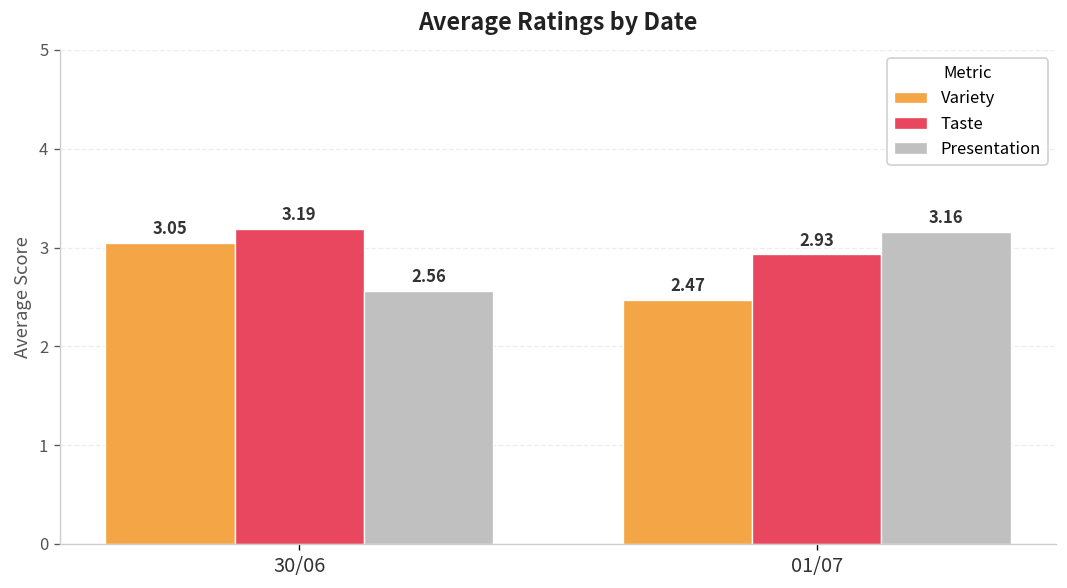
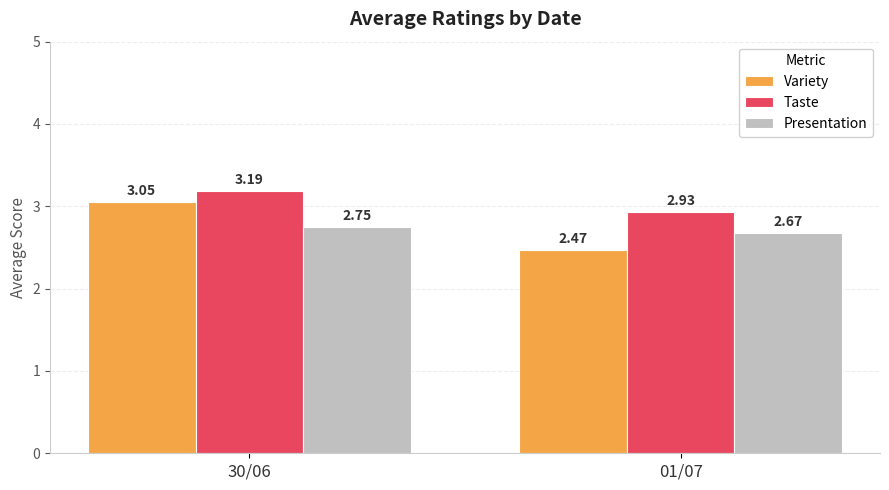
Presentation, 30/06: 2.56 -> 2.75
Presentation, 01/07: 3.16 -> 2.67
